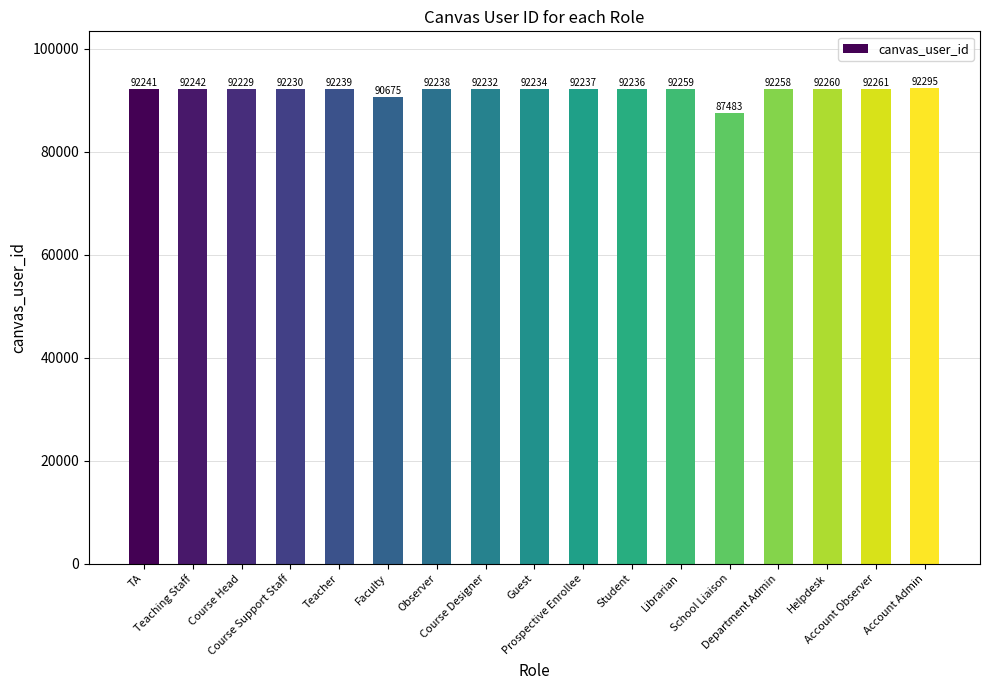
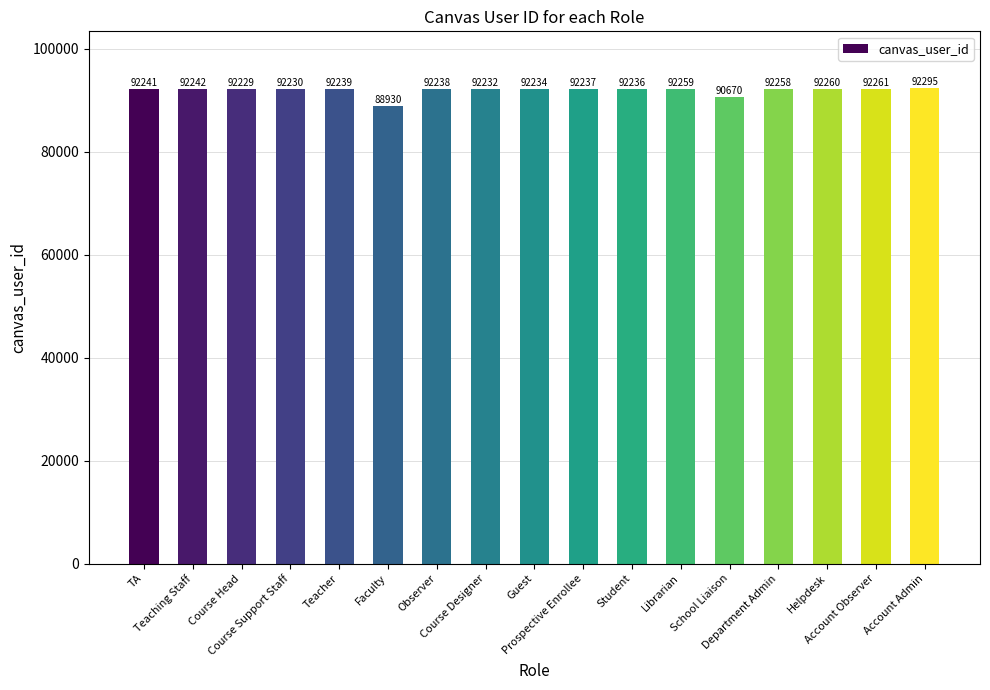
Faculty: 90675 -> 88930
School Liaison: 87483 -> 90670
